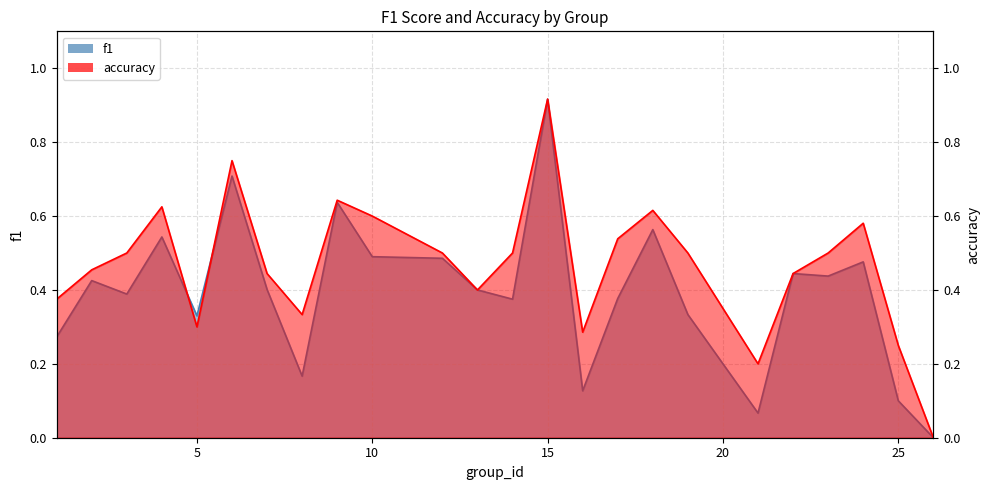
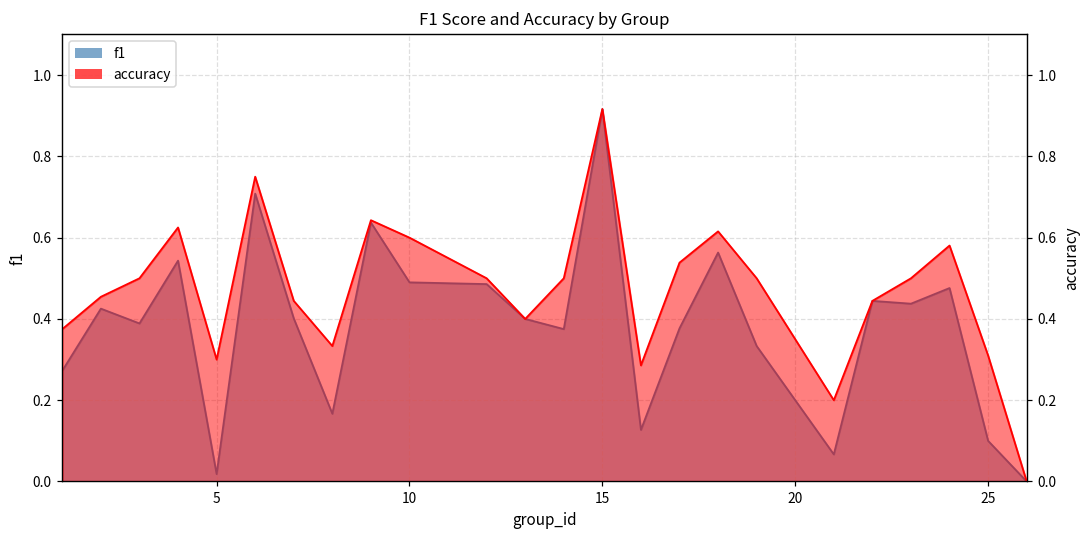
f1, 5: 0.33 -> 0.02
accuracy, 25: 0.25 -> 0.31
